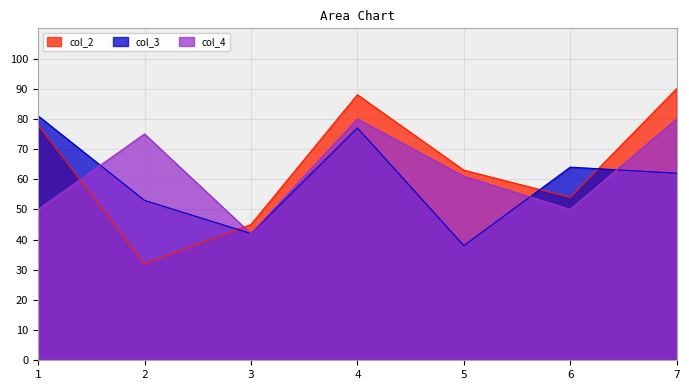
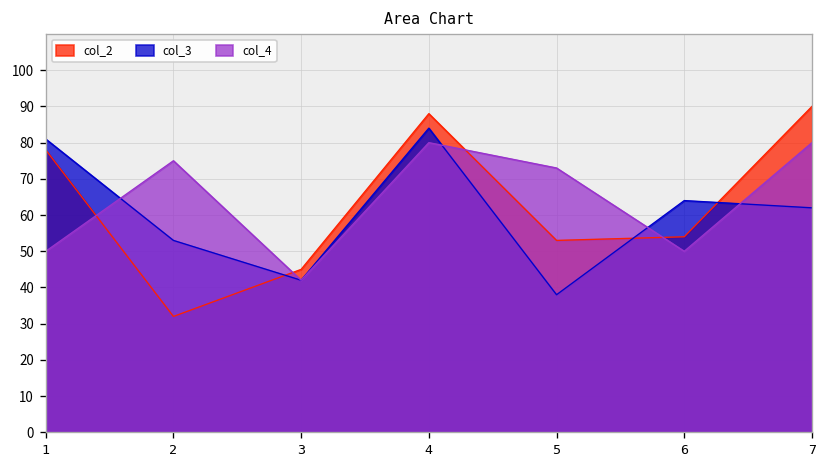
col_3, 4: 77 -> 84
col_2, 5: 63 -> 53
col_4, 5: 61 -> 73
